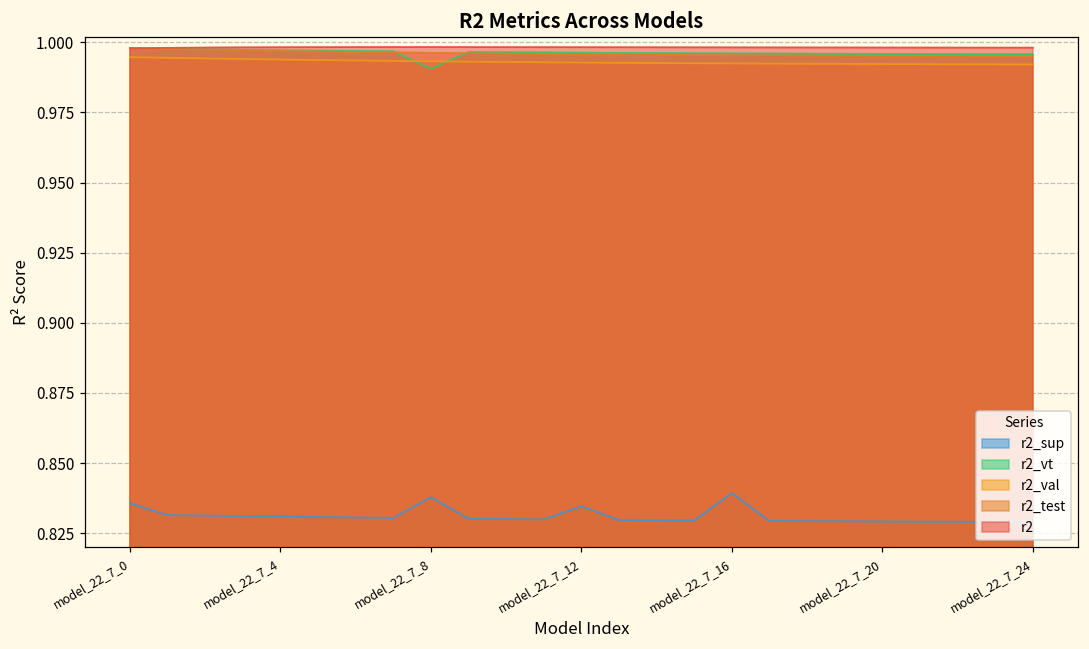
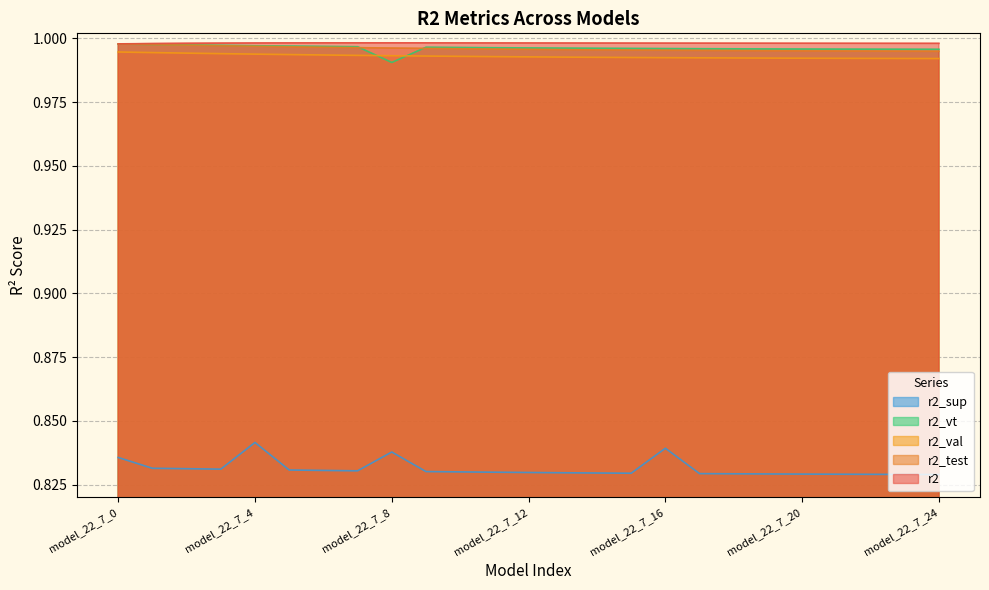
r2_sup, model_22_7_4: 0.831 -> 0.842
r2_sup, model_22_7_12: 0.835 -> 0.830
